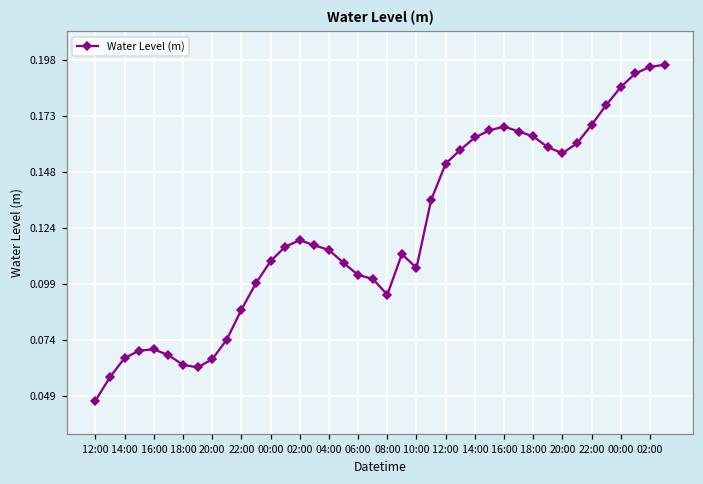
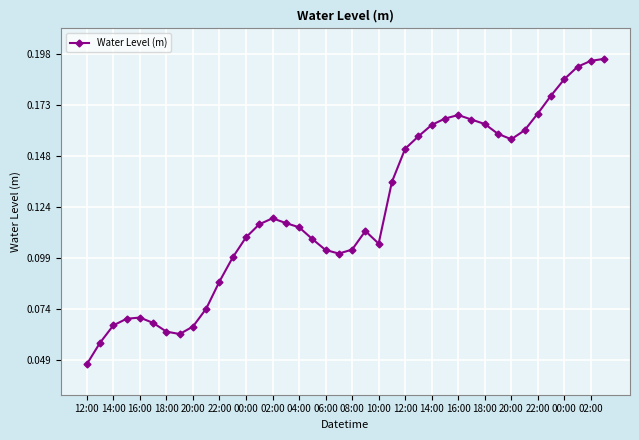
08:00: 0.094 -> 0.103
